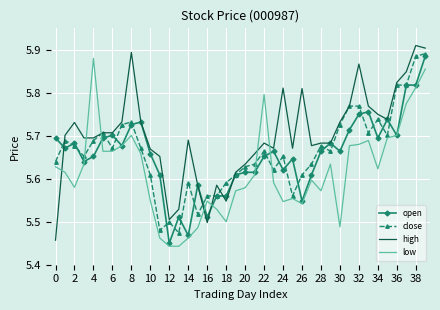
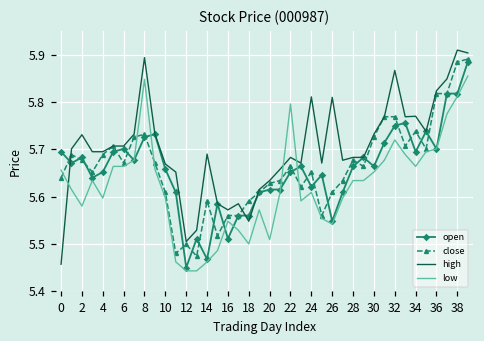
low, 0: 5.63 -> 5.66
low, 4: 5.88 -> 5.60
low, 8: 5.70 -> 5.85
low, 10: 5.55 -> 5.60
high, 16: 5.50 -> 5.57
low, 20: 5.58 -> 5.51
low, 24: 5.55 -> 5.61
low, 28: 5.57 -> 5.63
low, 30: 5.49 -> 5.65
low, 32: 5.68 -> 5.72
high, 34: 5.75 -> 5.77
low, 34: 5.62 -> 5.66
